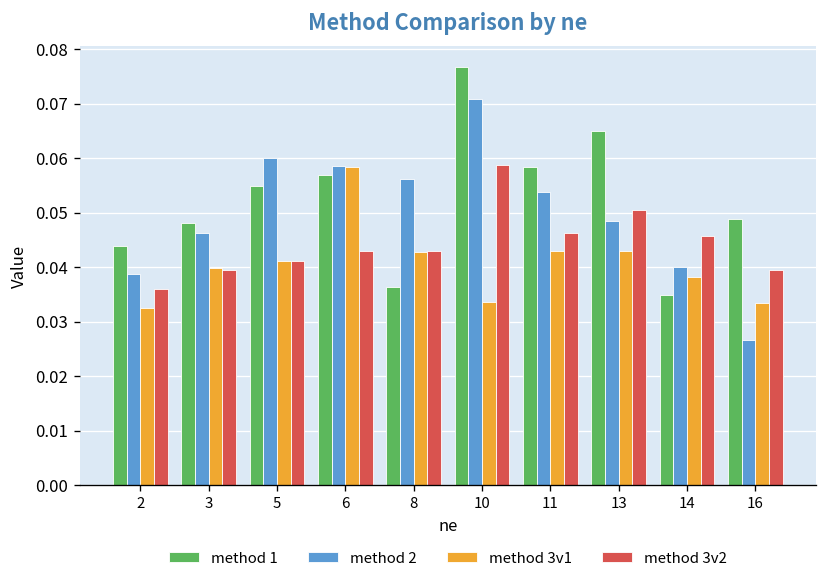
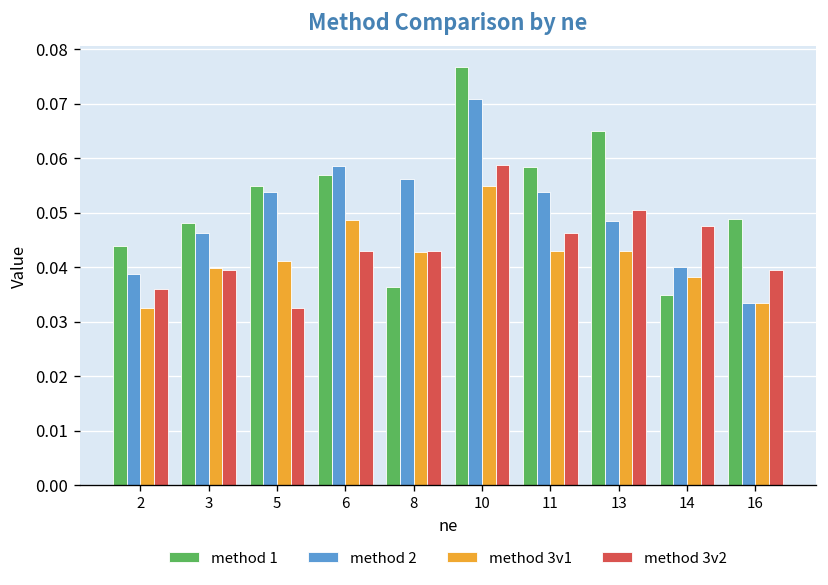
method 2, 5: 0.060 -> 0.054
method 3v2, 5: 0.041 -> 0.032
method 3v1, 6: 0.058 -> 0.049
method 3v1, 10: 0.034 -> 0.055
method 3v2, 14: 0.046 -> 0.048
method 2, 16: 0.027 -> 0.033
